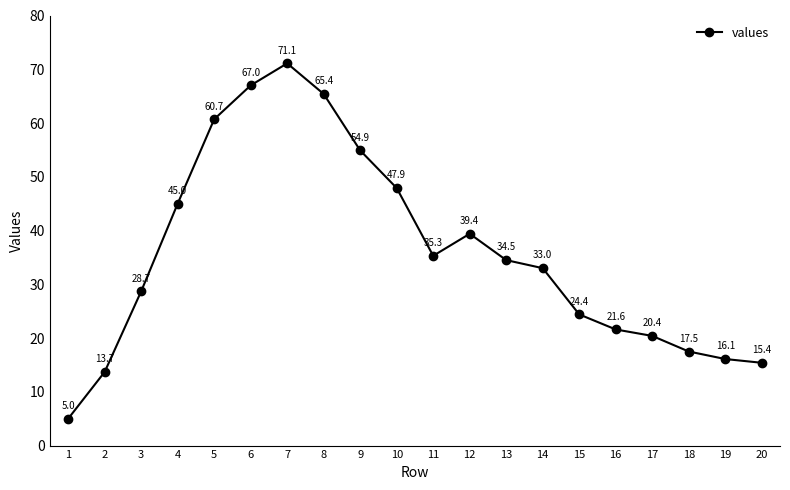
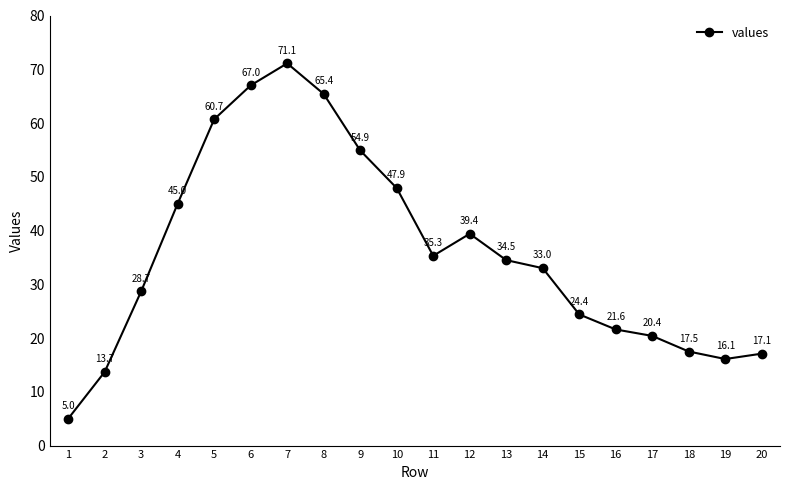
20: 15.4 -> 17.1
